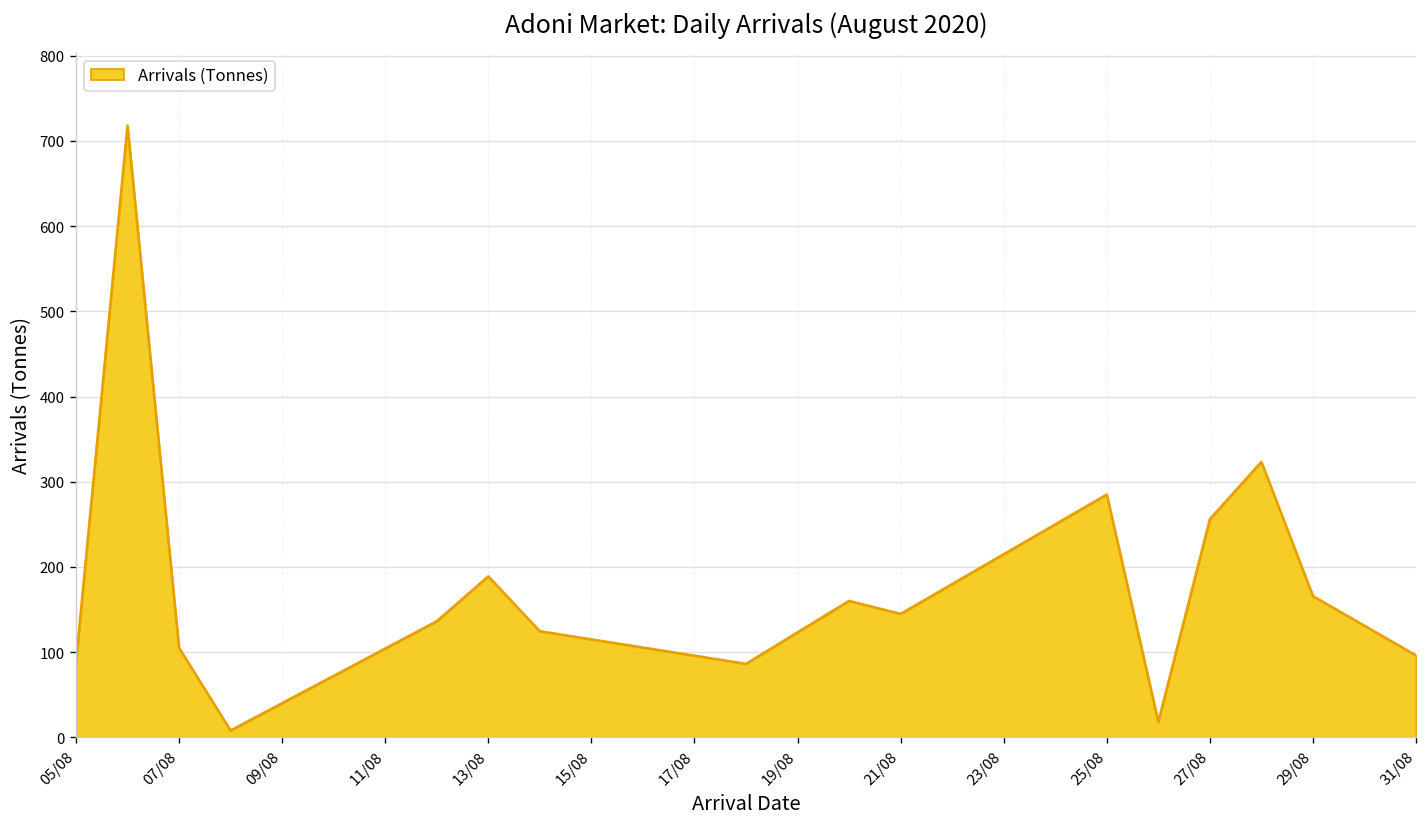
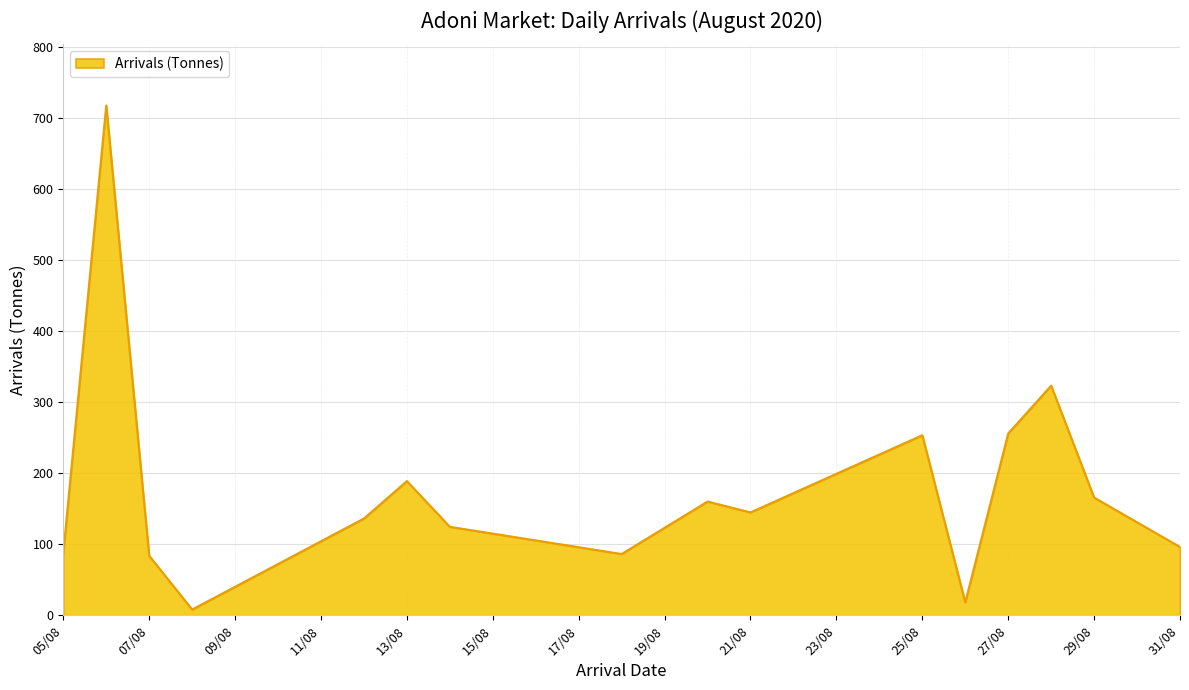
07/08: 110 -> 80
25/08: 290 -> 250
